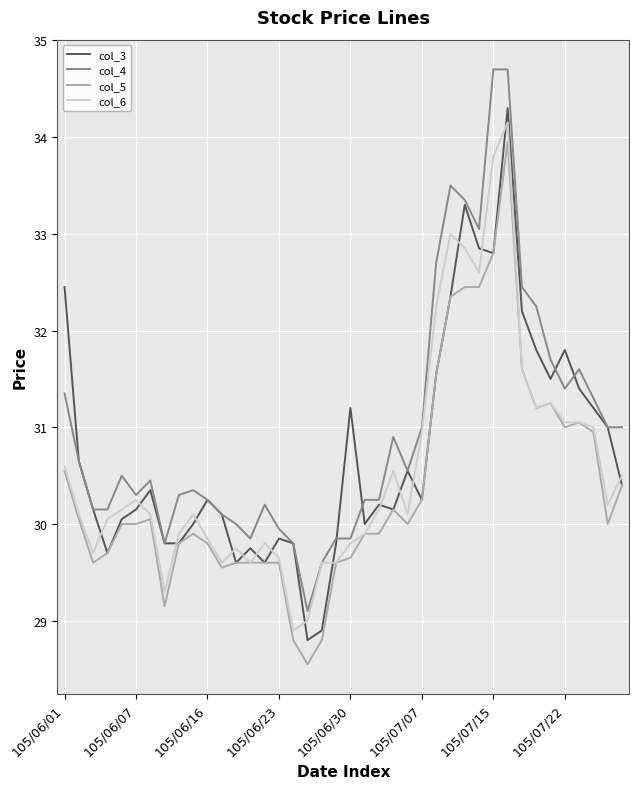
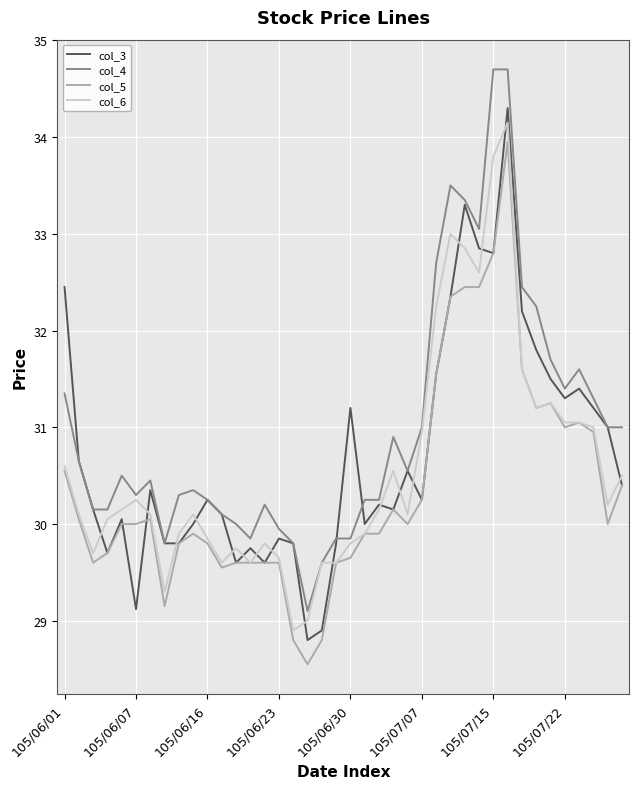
col_3, 105/06/07: 30.2 -> 29.1
col_3, 105/07/22: 31.8 -> 31.3
